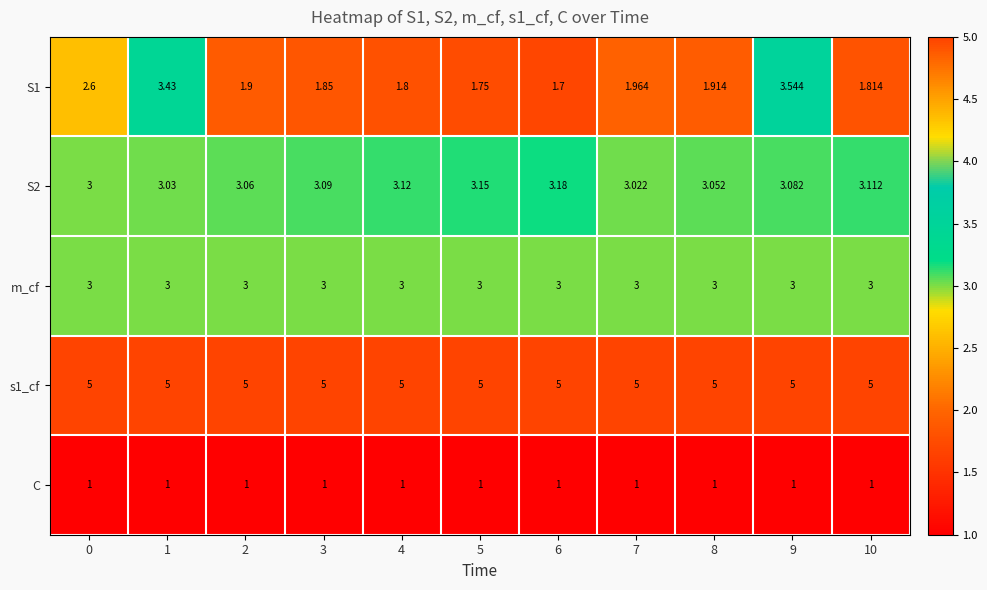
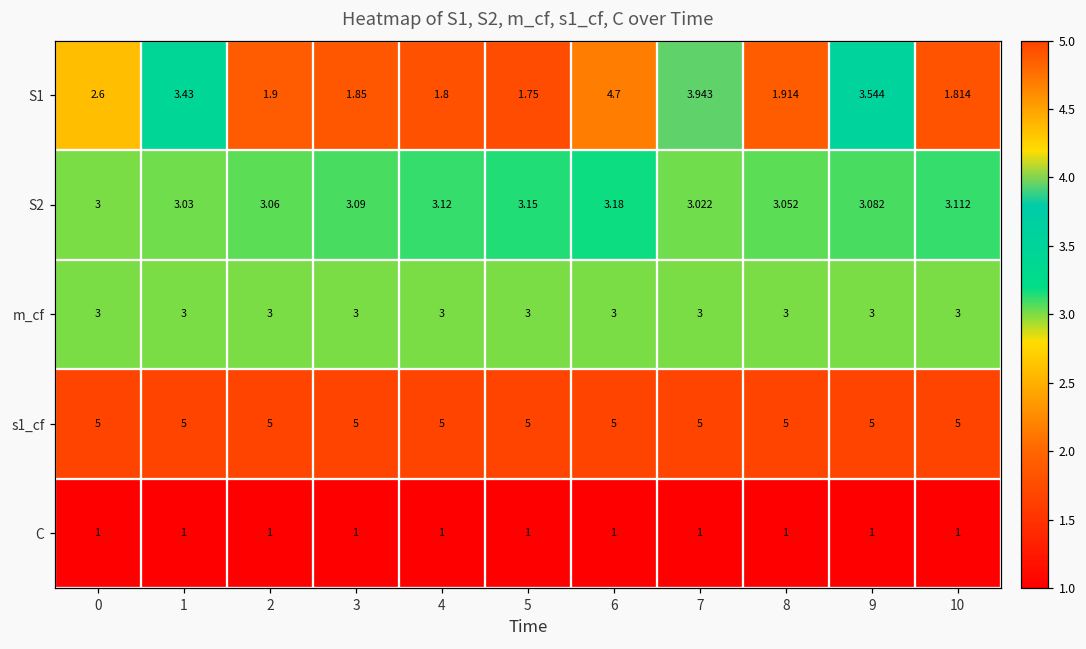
S1, 6: 1.7 -> 4.7
S1, 7: 1.964 -> 3.943
